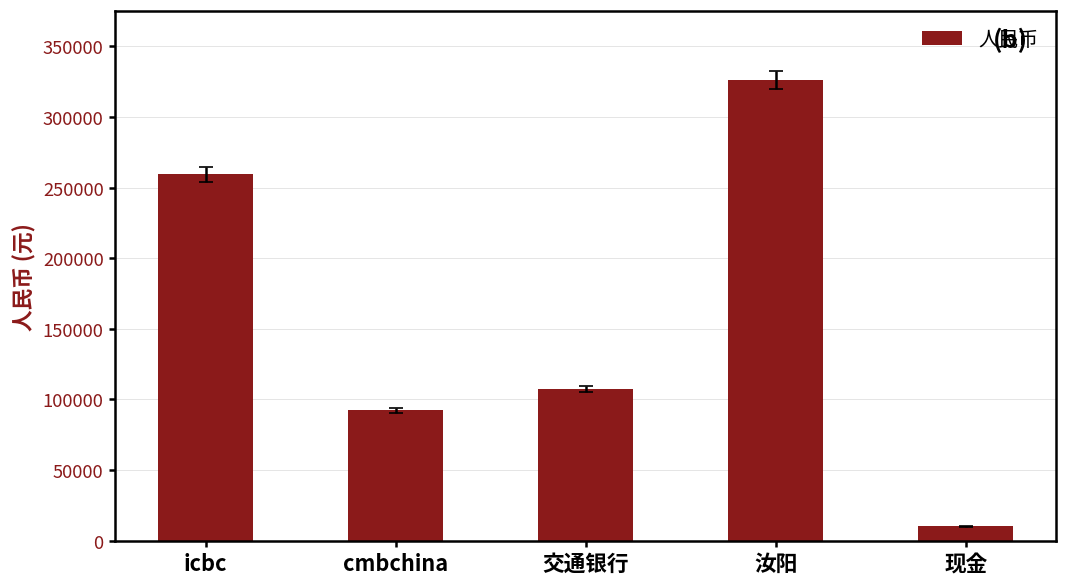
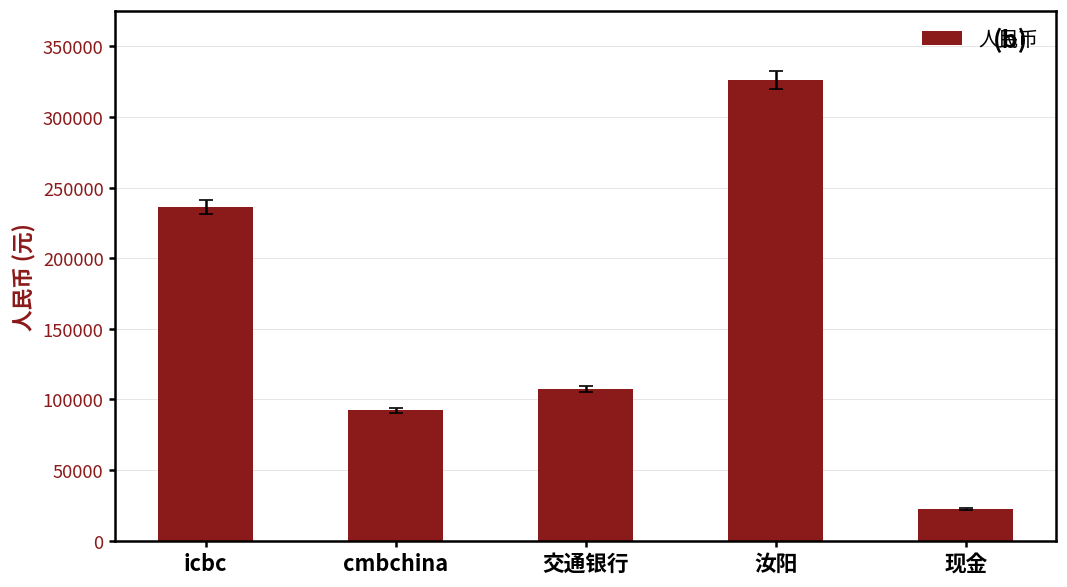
人民币, icbc: 259000 -> 236000
人民币, 现金: 10000 -> 22000
